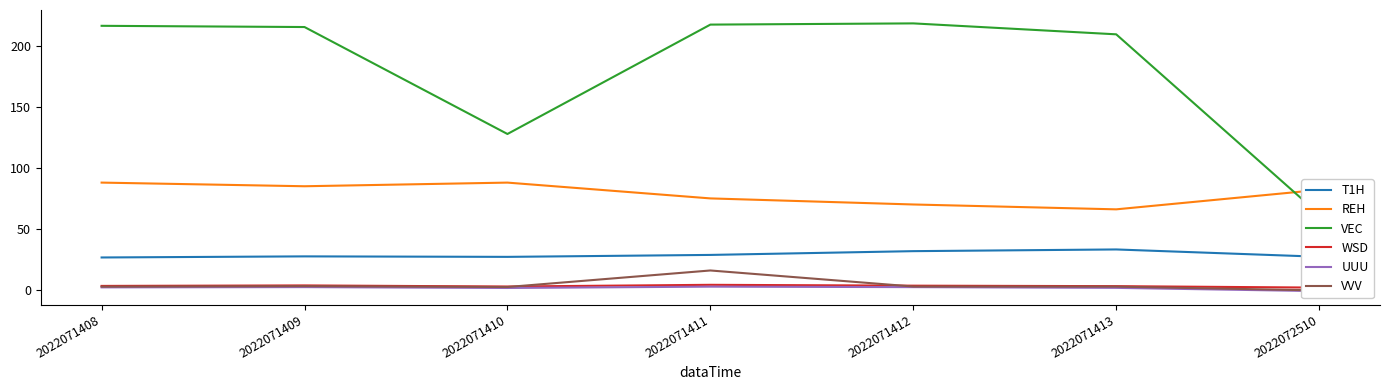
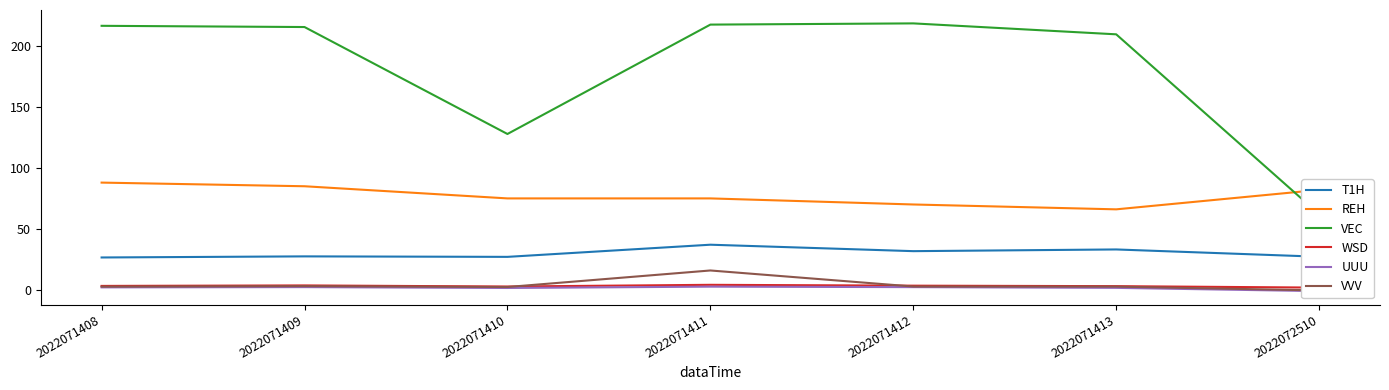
REH, 2022071410: 88 -> 75
T1H, 2022071411: 29 -> 37
